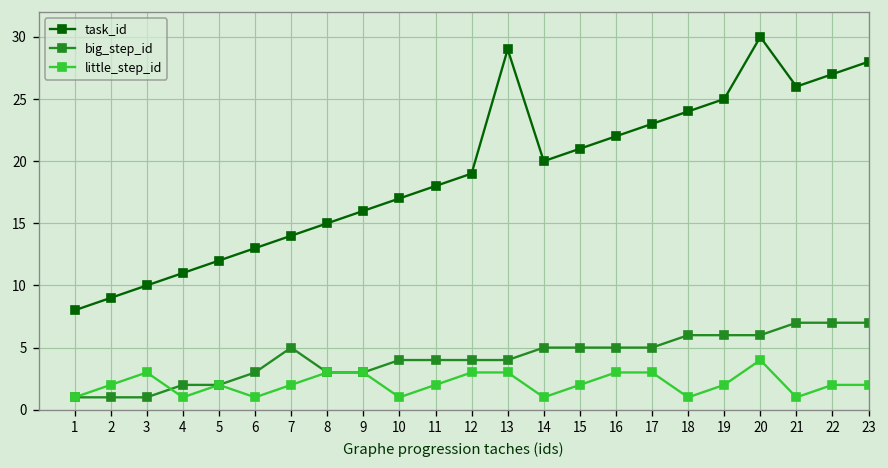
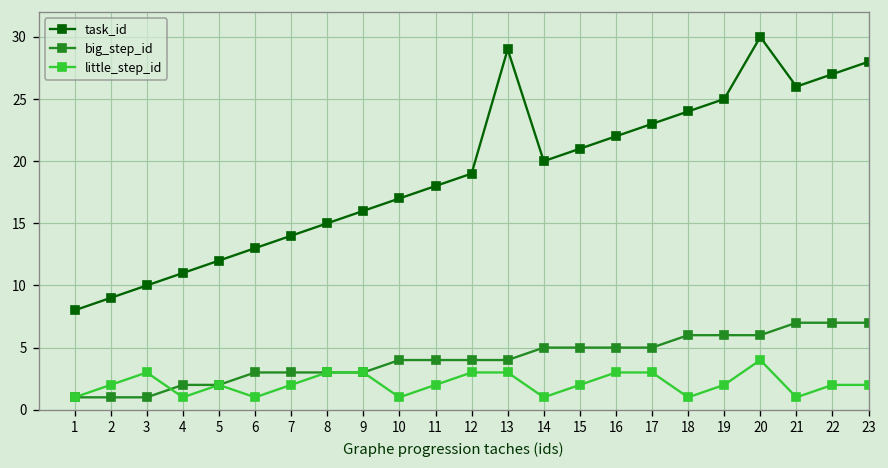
big_step_id, 7: 5 -> 3
